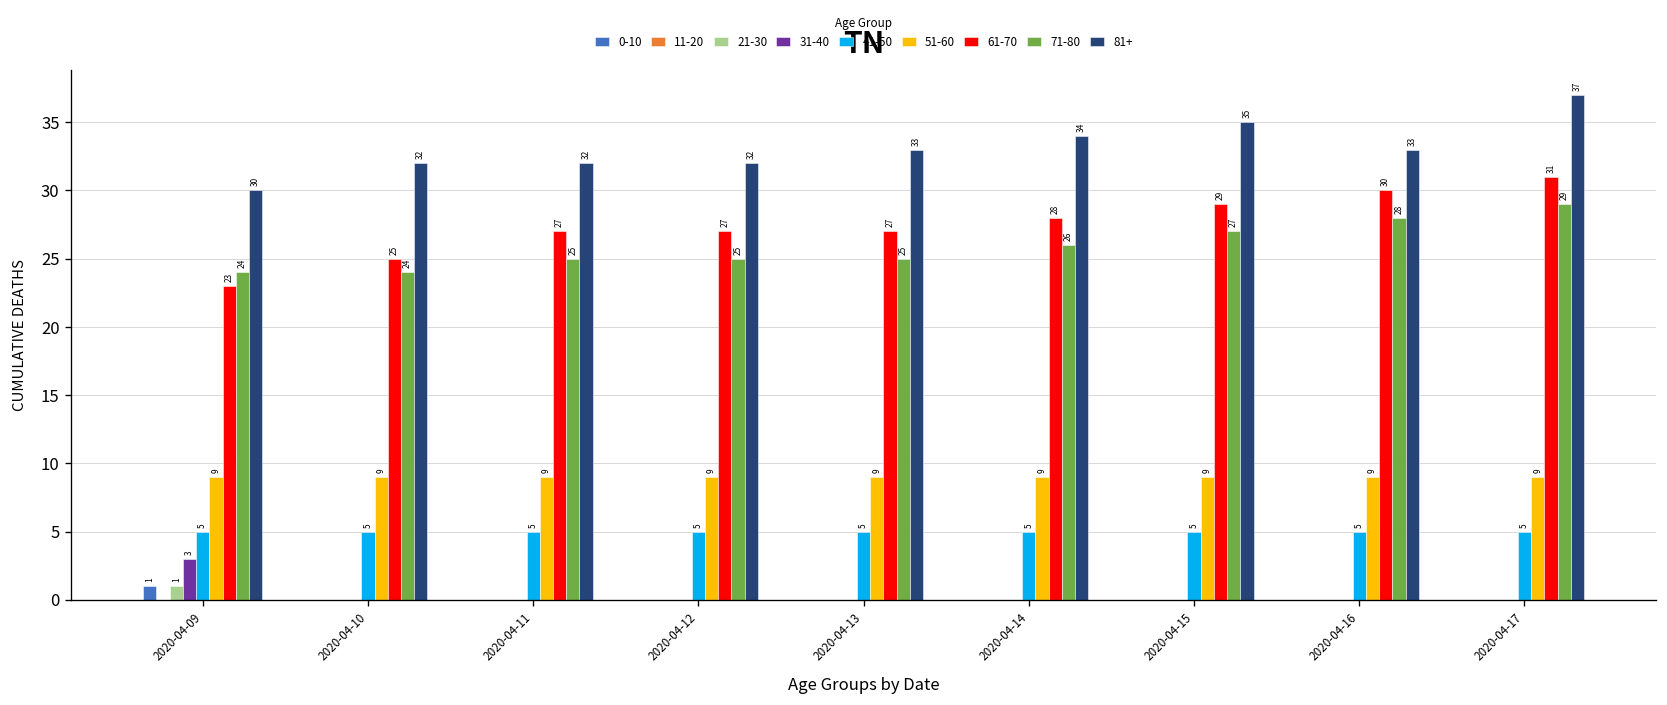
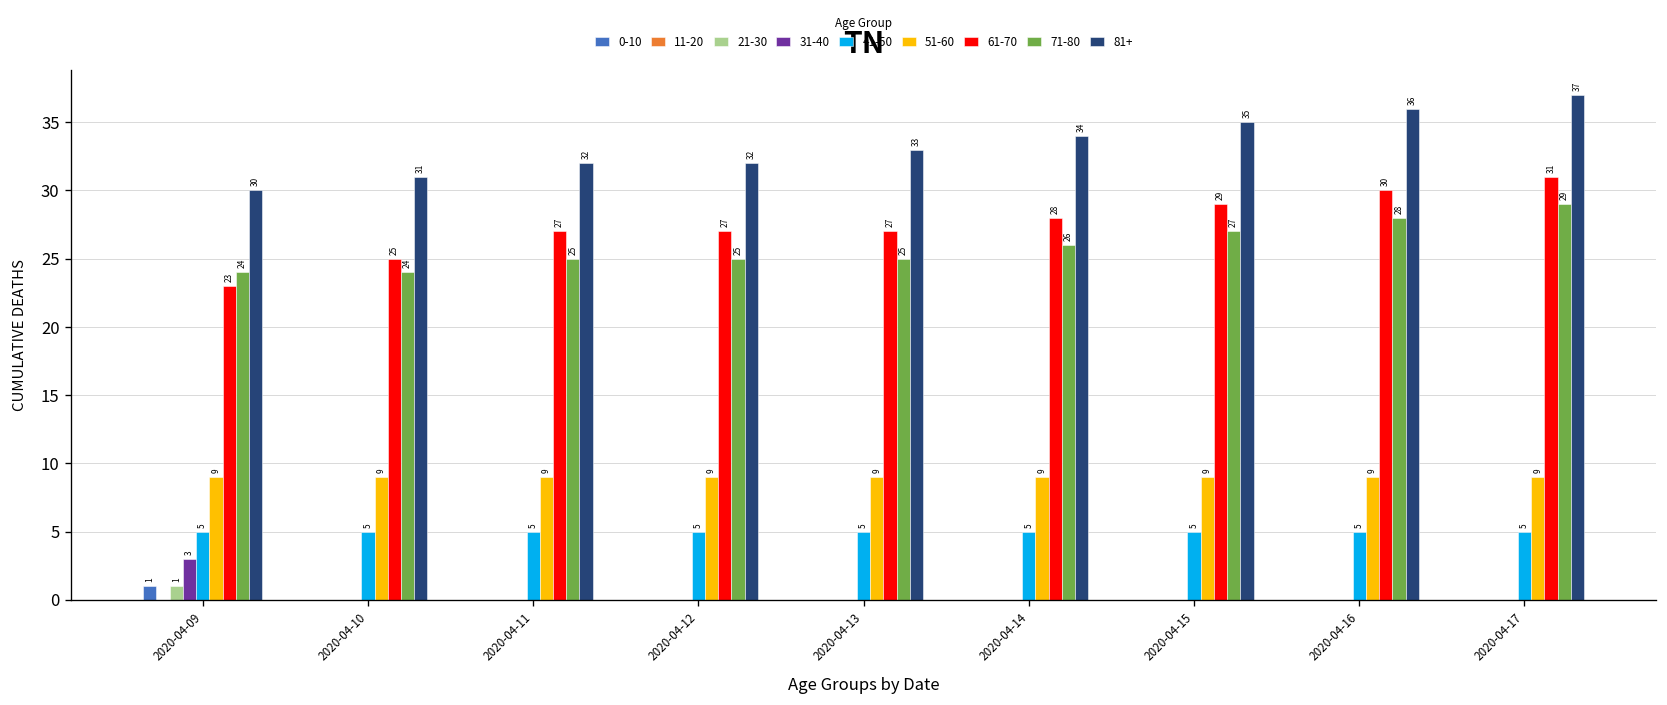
81+, 2020-04-10: 32 -> 31
81+, 2020-04-16: 33 -> 36
